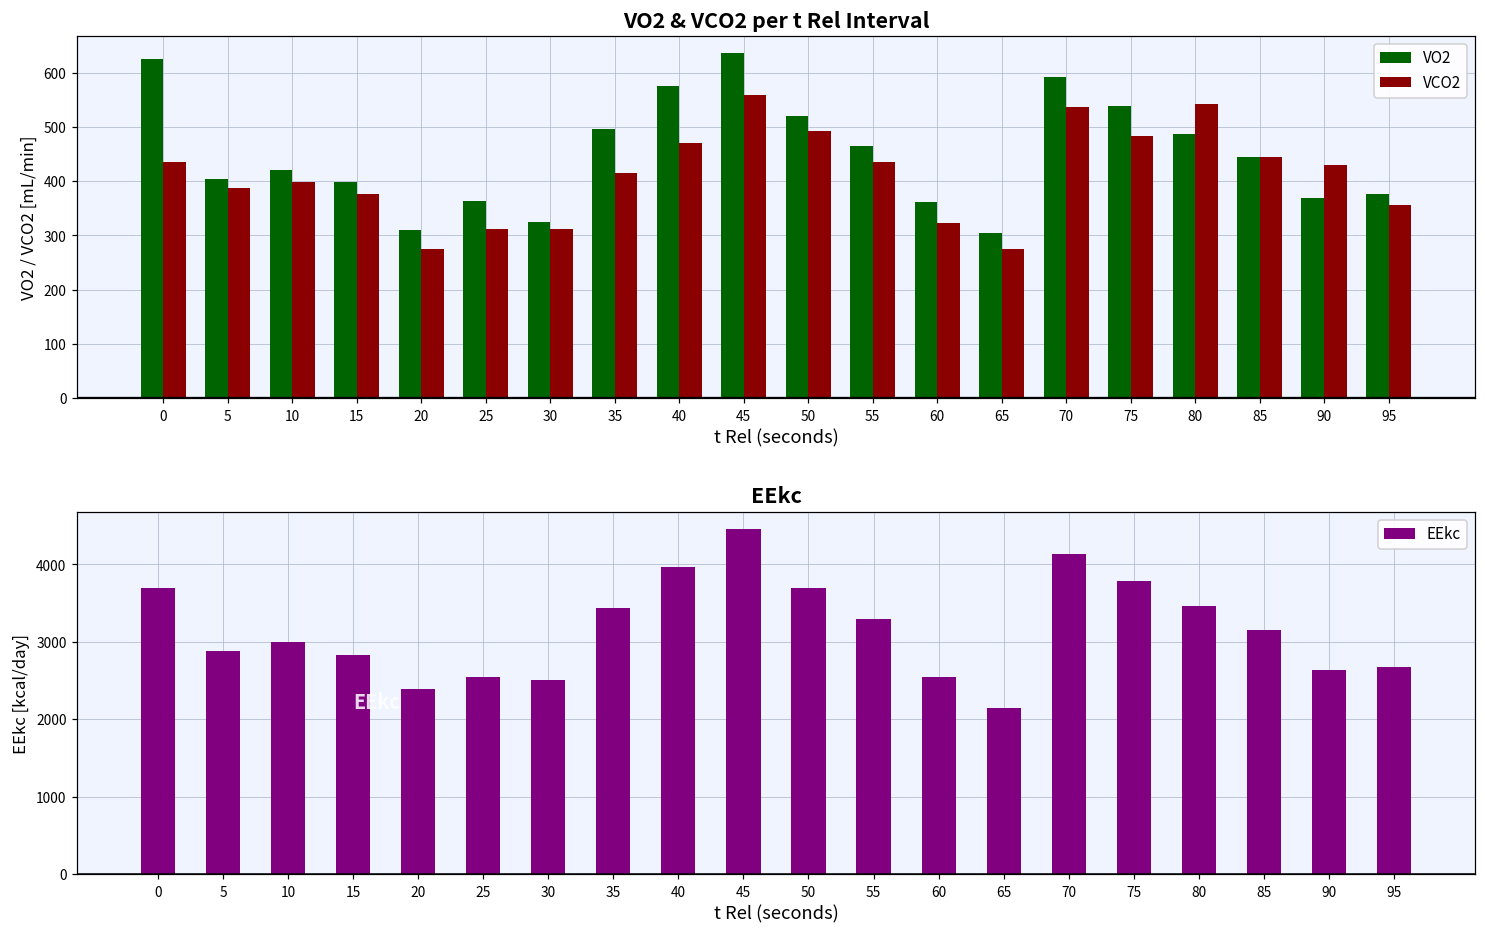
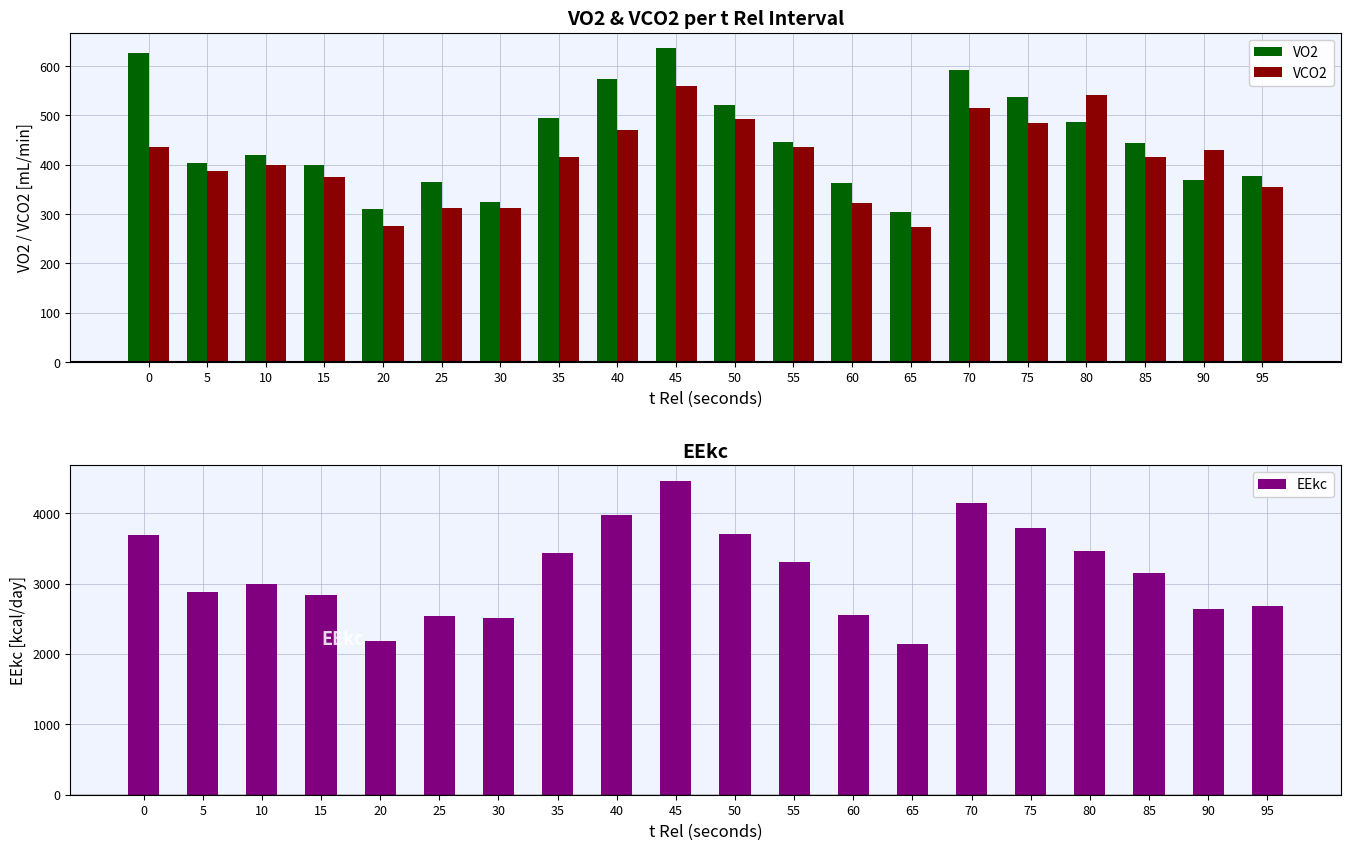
VO2 & VCO2 per t Rel Interval, VO2, 55: 470 -> 450
VO2 & VCO2 per t Rel Interval, VCO2, 70: 540 -> 520
VO2 & VCO2 per t Rel Interval, VCO2, 85: 440 -> 420
EEkc, 20: 2400 -> 2200
